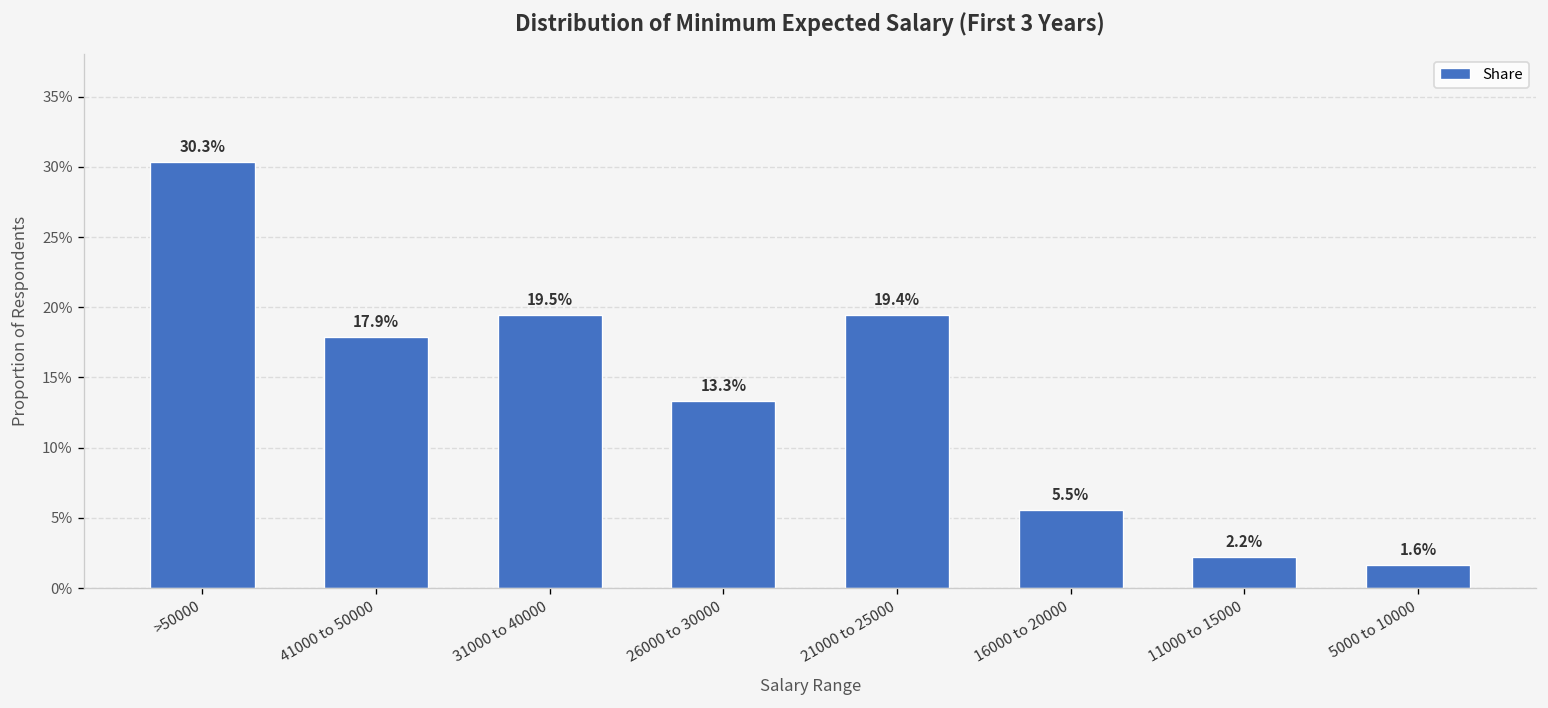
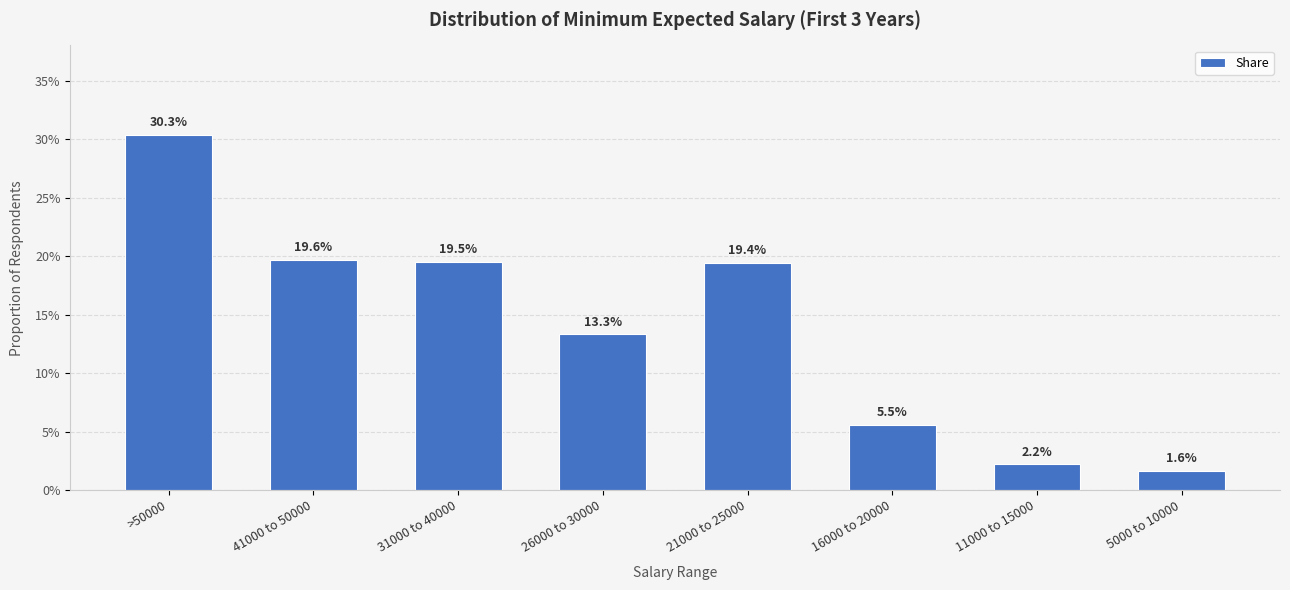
41000 to 50000: 17.9% -> 19.6%
